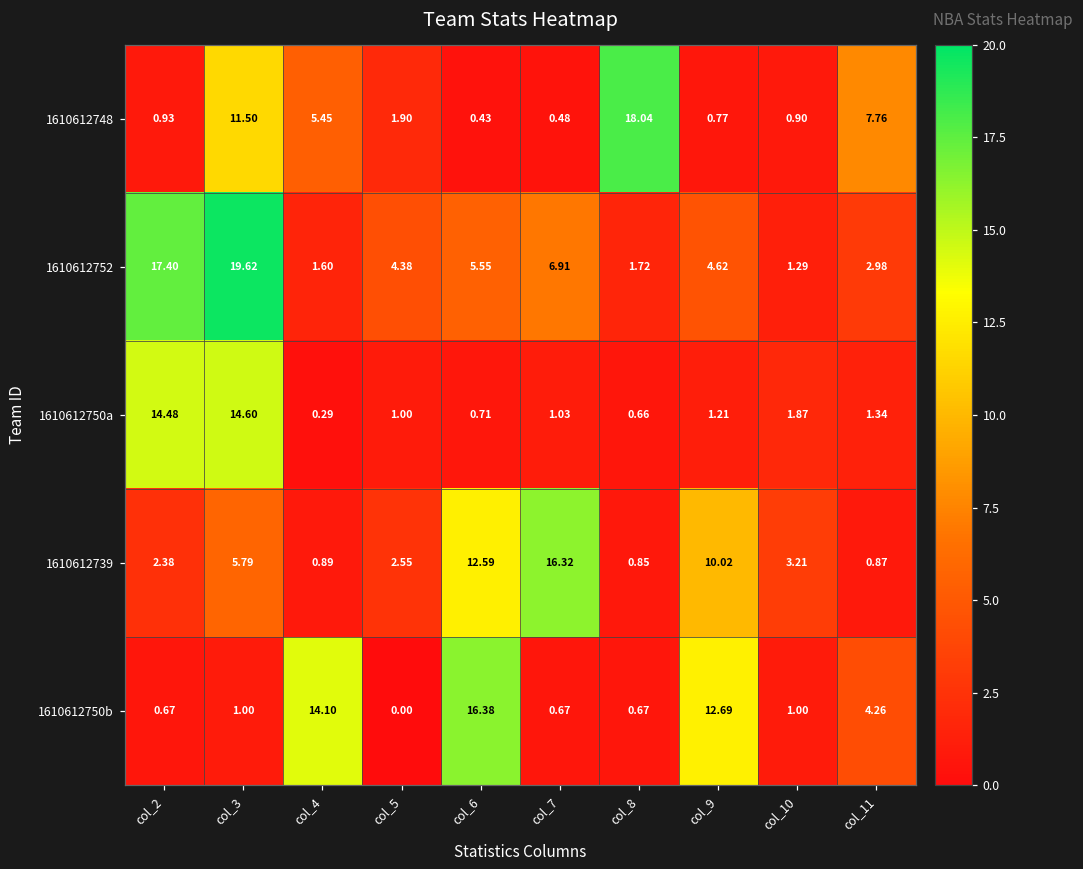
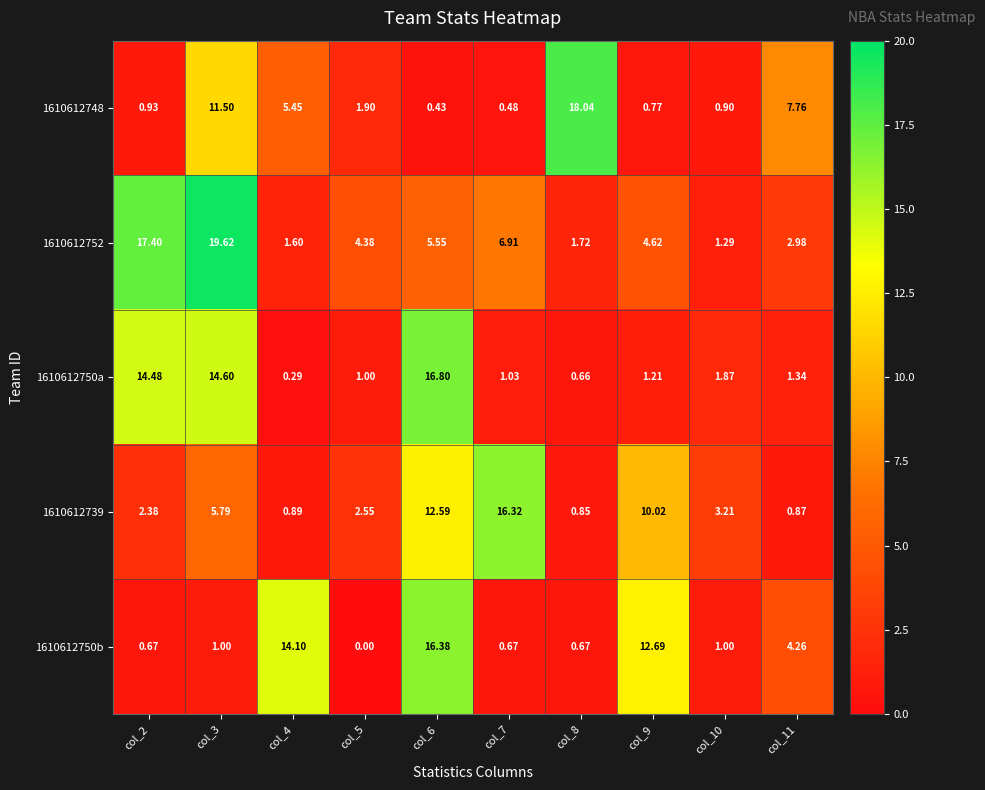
1610612750a, col_6: 0.71 -> 16.80
